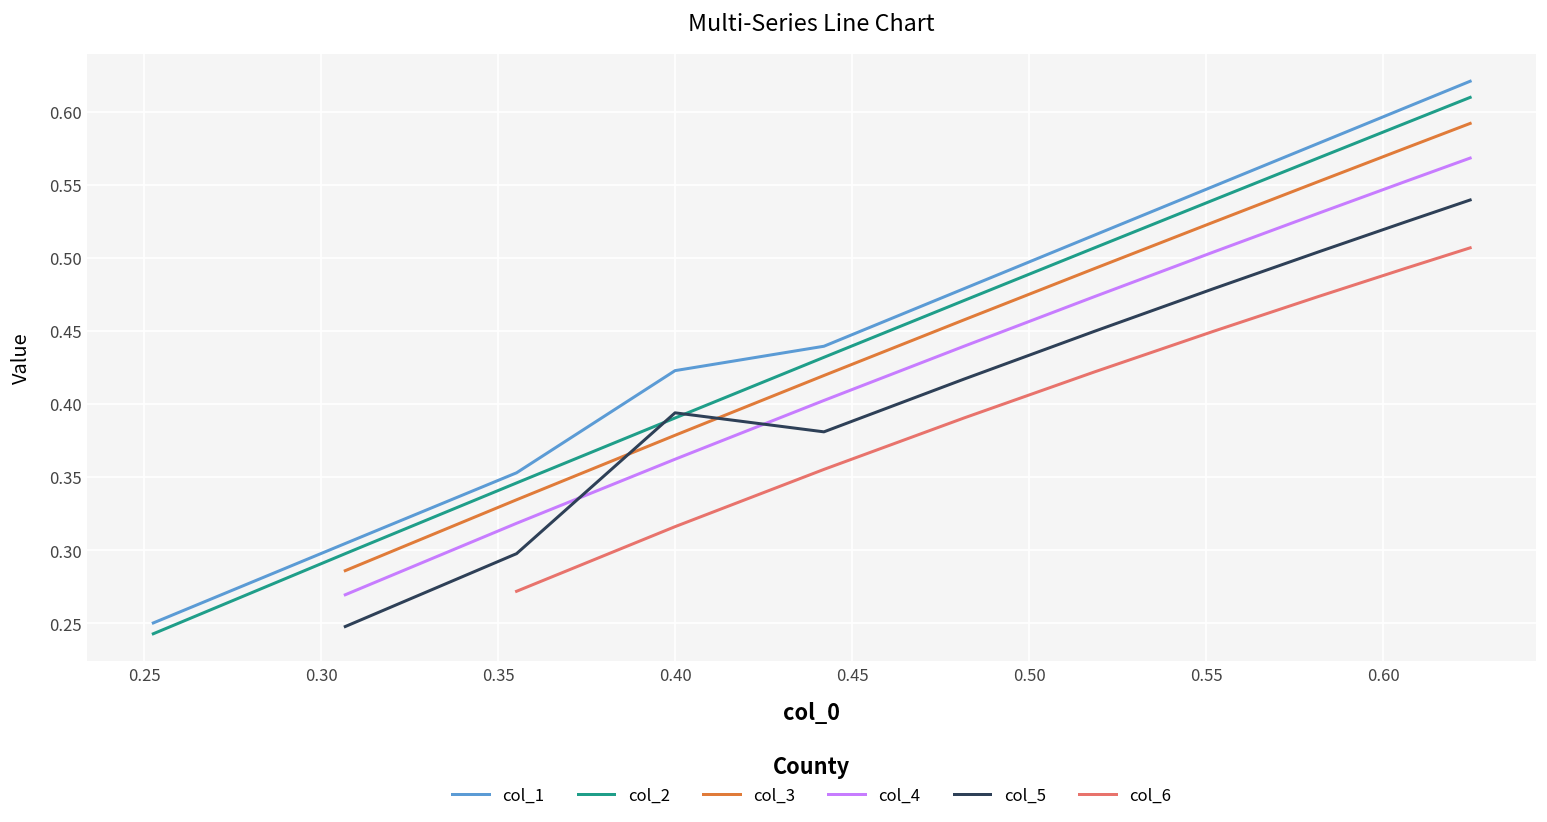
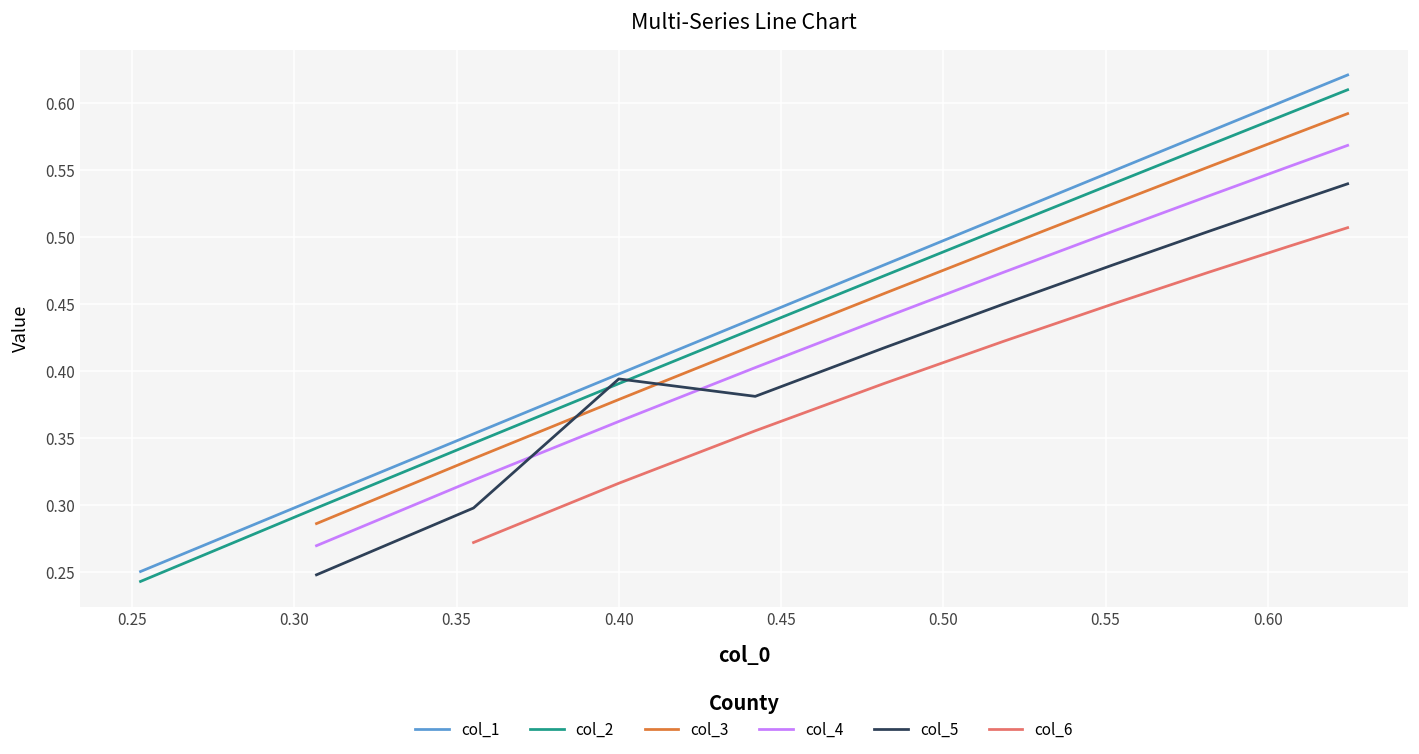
col_1, 0.40: 0.423 -> 0.398
